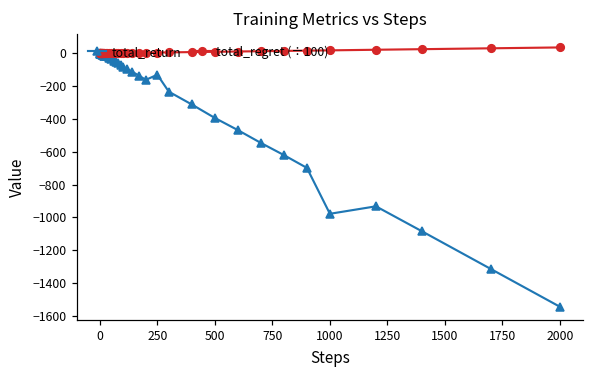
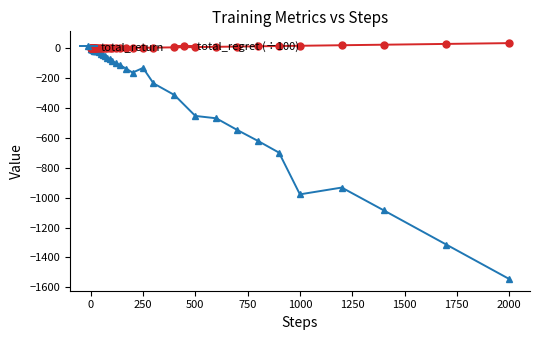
total_return, 500: -390 -> -450
